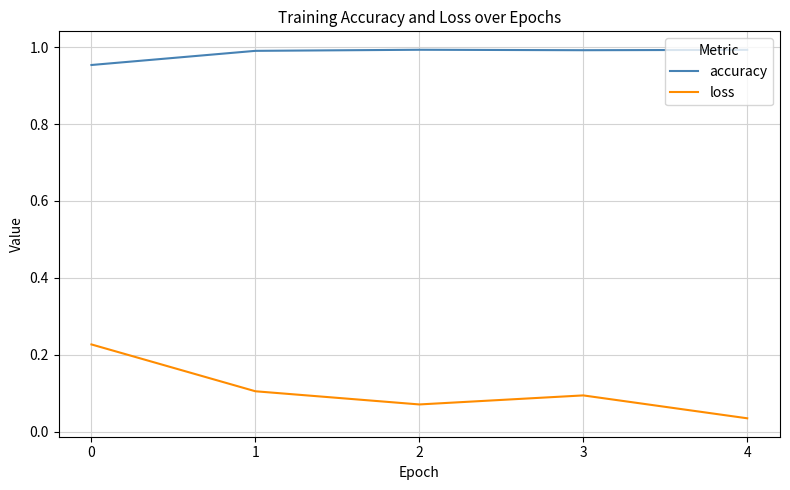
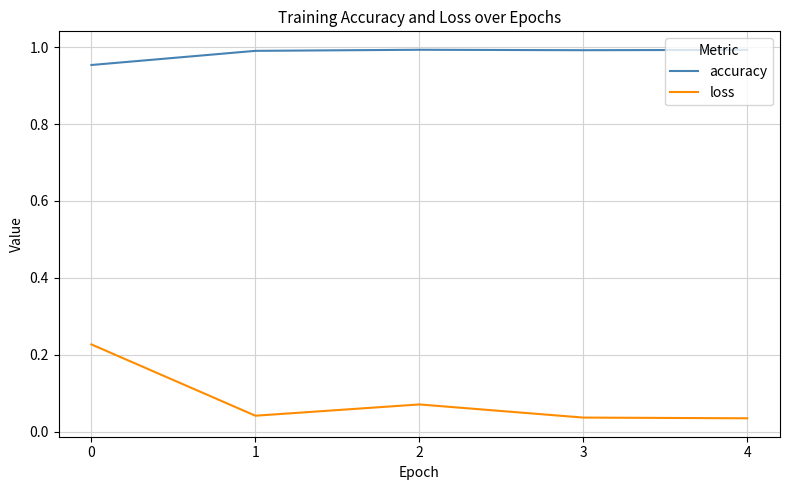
loss, 1: 0.10 -> 0.04
loss, 3: 0.09 -> 0.04
